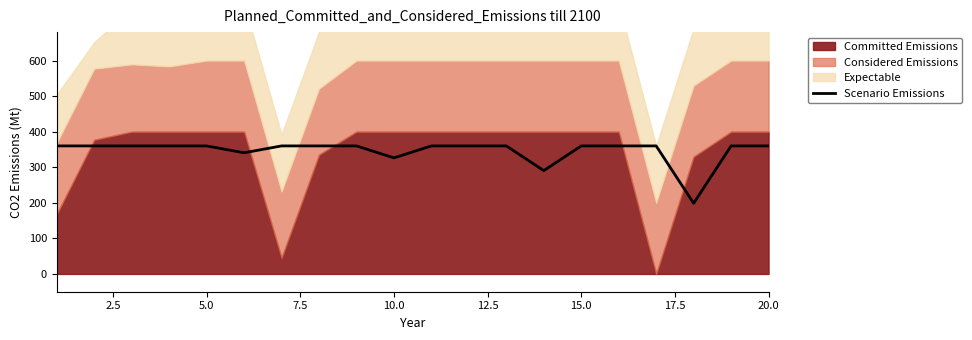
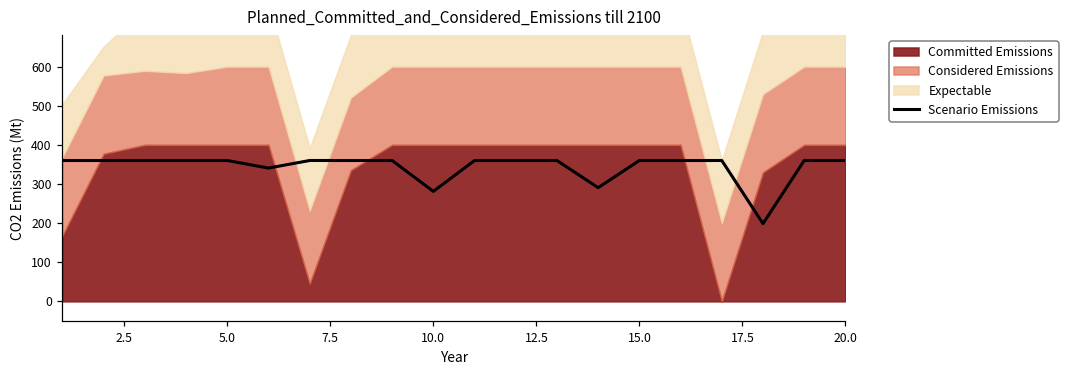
Scenario Emissions, 10.0: 330 -> 280
